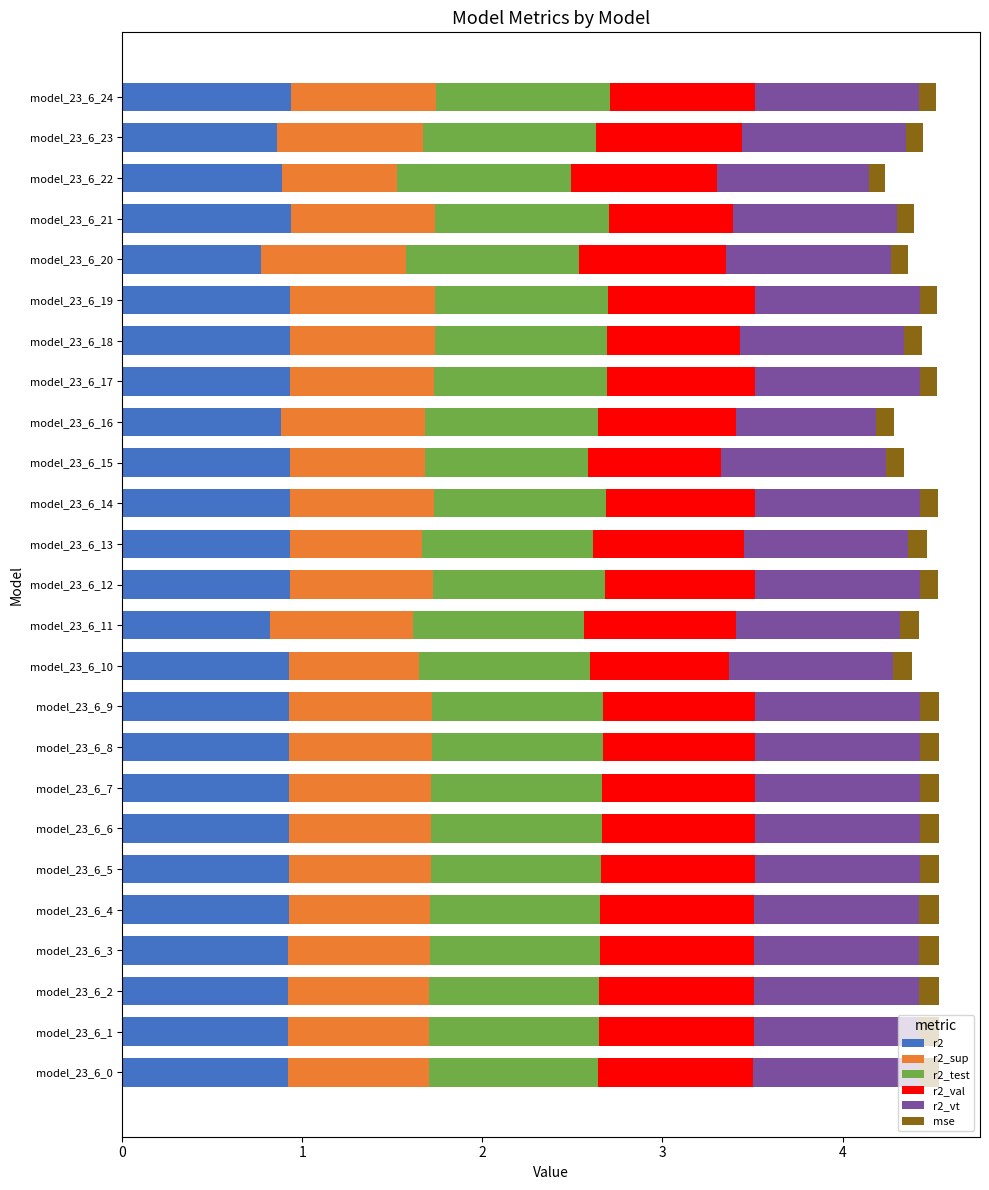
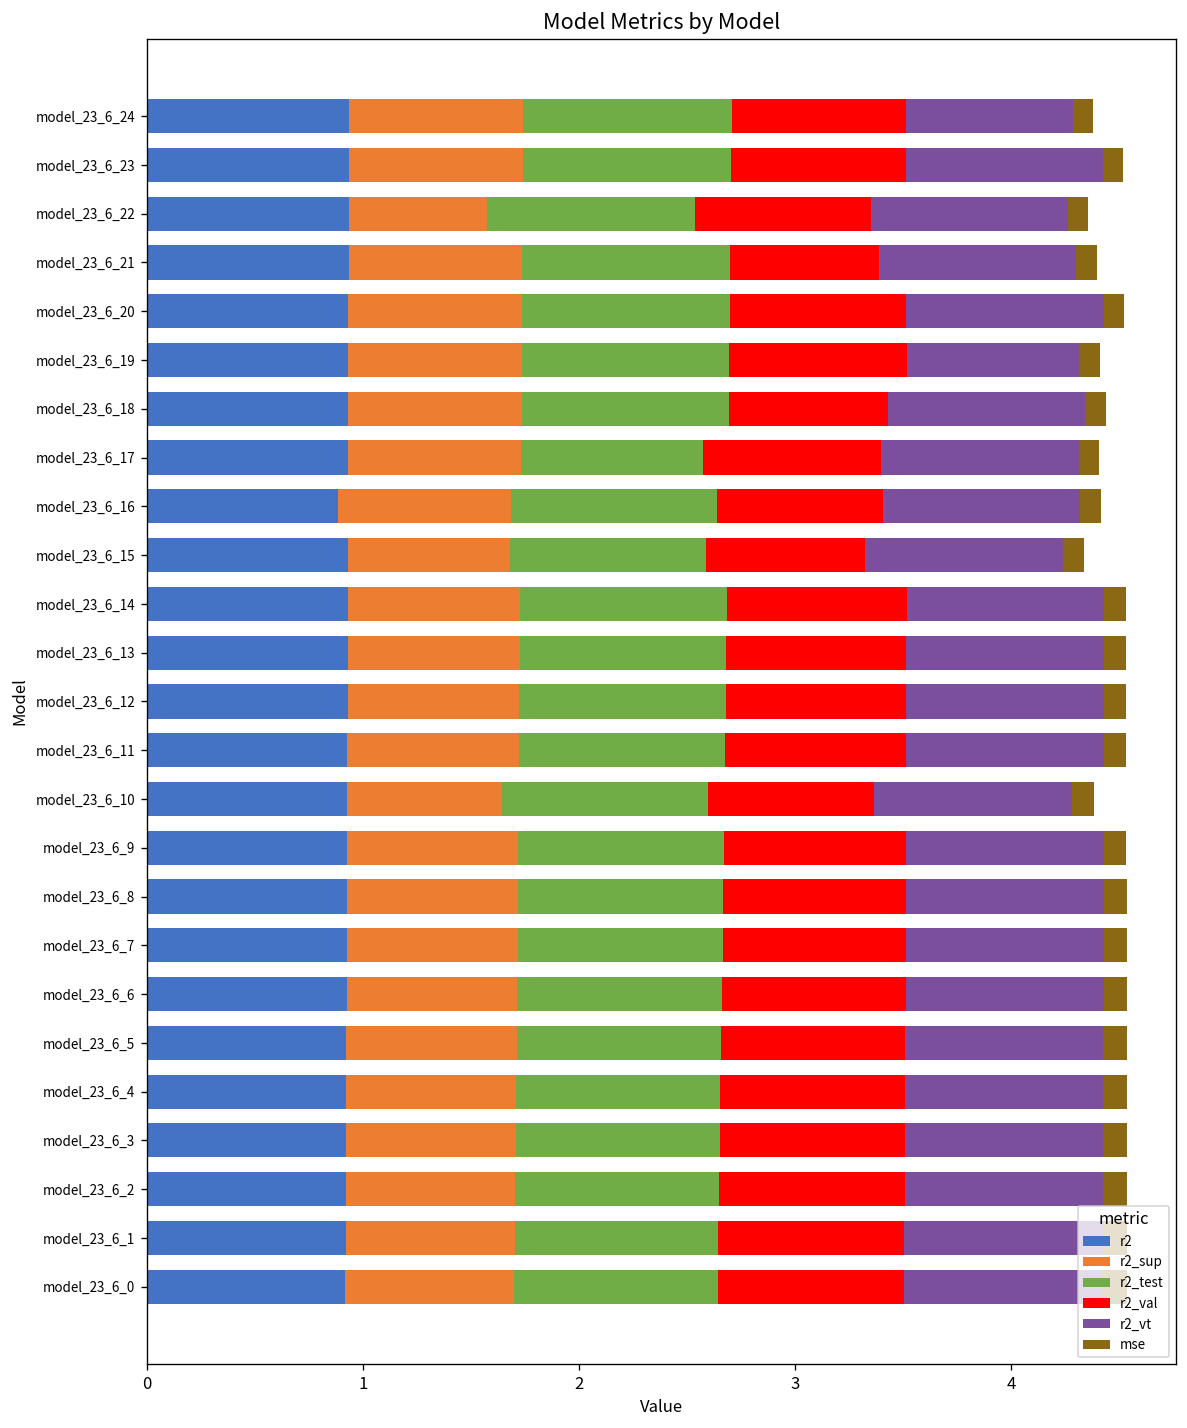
r2_vt, model_23_6_24: 0.91 -> 0.77
r2, model_23_6_23: 0.86 -> 0.93
r2, model_23_6_22: 0.89 -> 0.93
r2_vt, model_23_6_22: 0.84 -> 0.91
r2, model_23_6_20: 0.77 -> 0.93
r2_vt, model_23_6_19: 0.91 -> 0.80
r2_test, model_23_6_17: 0.96 -> 0.84
r2_vt, model_23_6_16: 0.78 -> 0.91
r2_sup, model_23_6_13: 0.73 -> 0.80
r2, model_23_6_11: 0.82 -> 0.93
